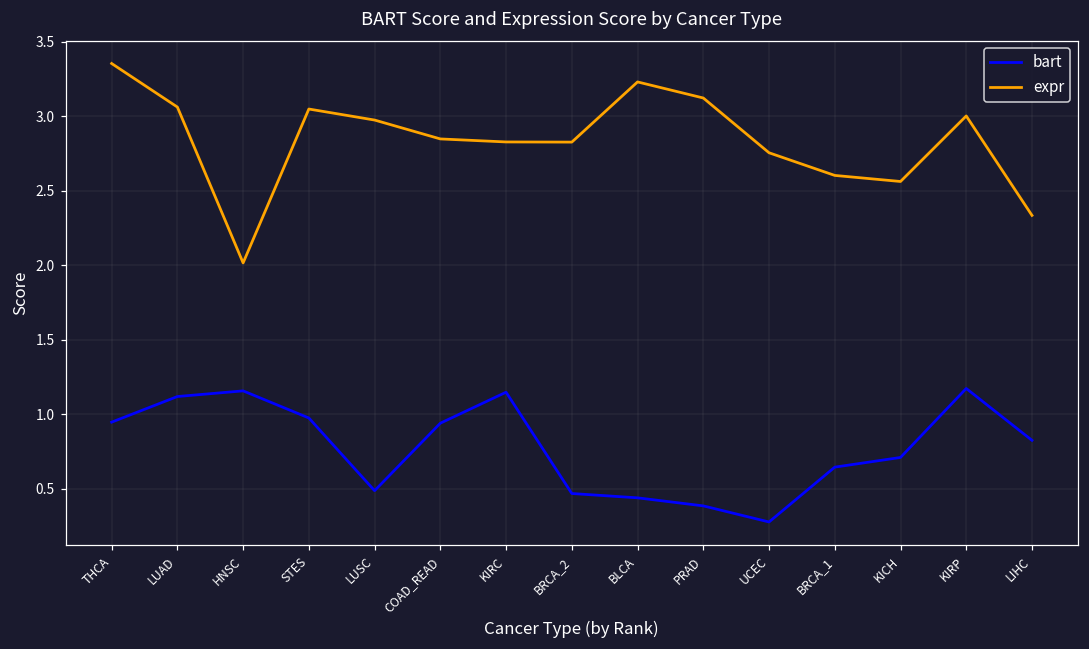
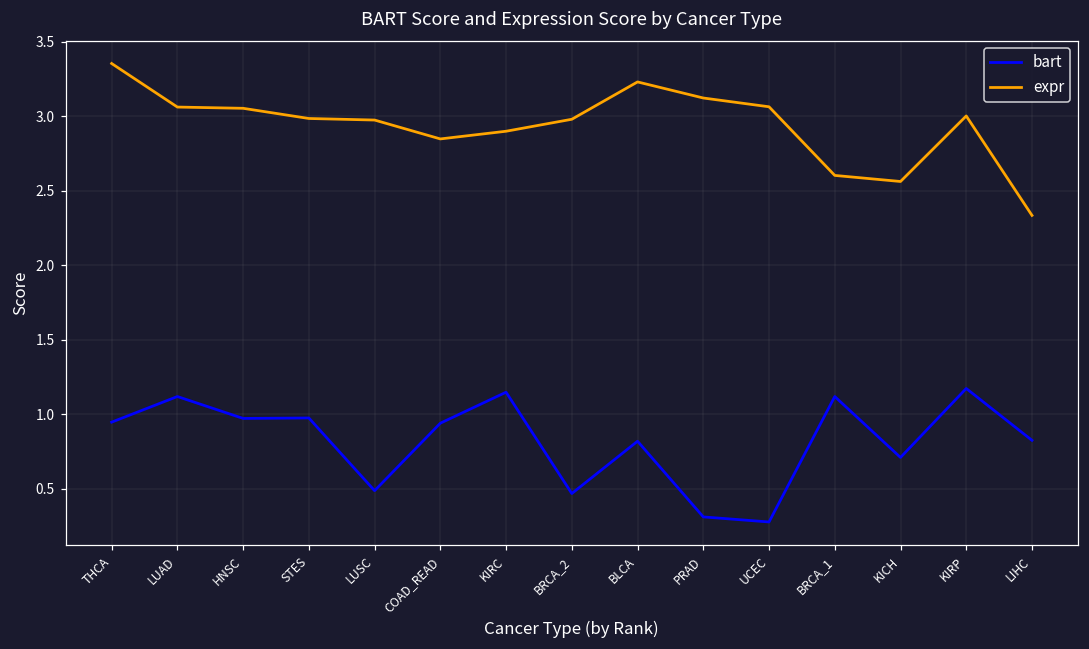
bart, HNSC: 1.16 -> 0.97
expr, HNSC: 2.02 -> 3.05
expr, STES: 3.05 -> 2.99
expr, KIRC: 2.83 -> 2.90
expr, BRCA_2: 2.83 -> 2.98
bart, BLCA: 0.44 -> 0.82
bart, PRAD: 0.39 -> 0.31
expr, UCEC: 2.76 -> 3.06
bart, BRCA_1: 0.65 -> 1.12
